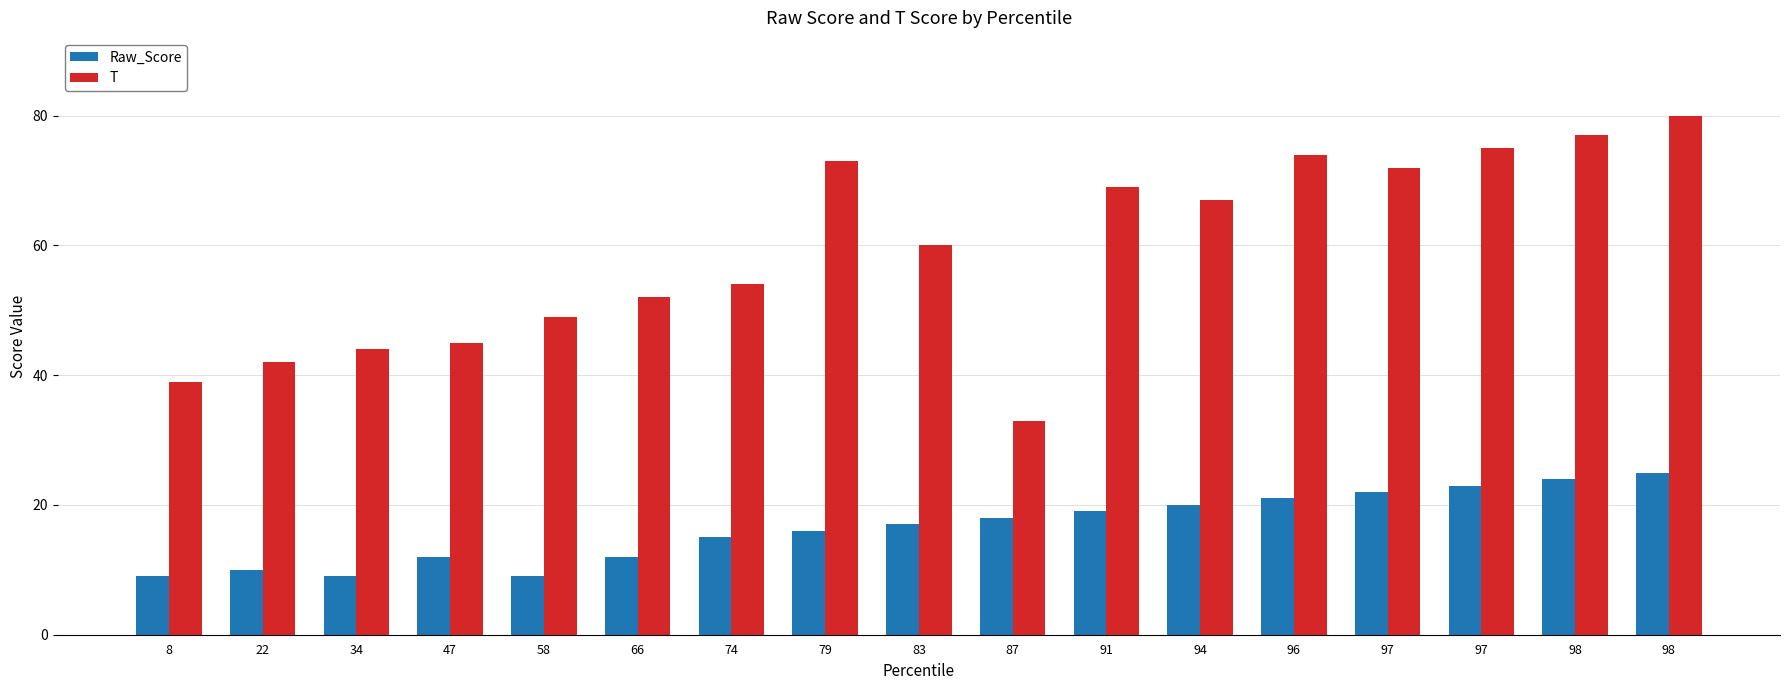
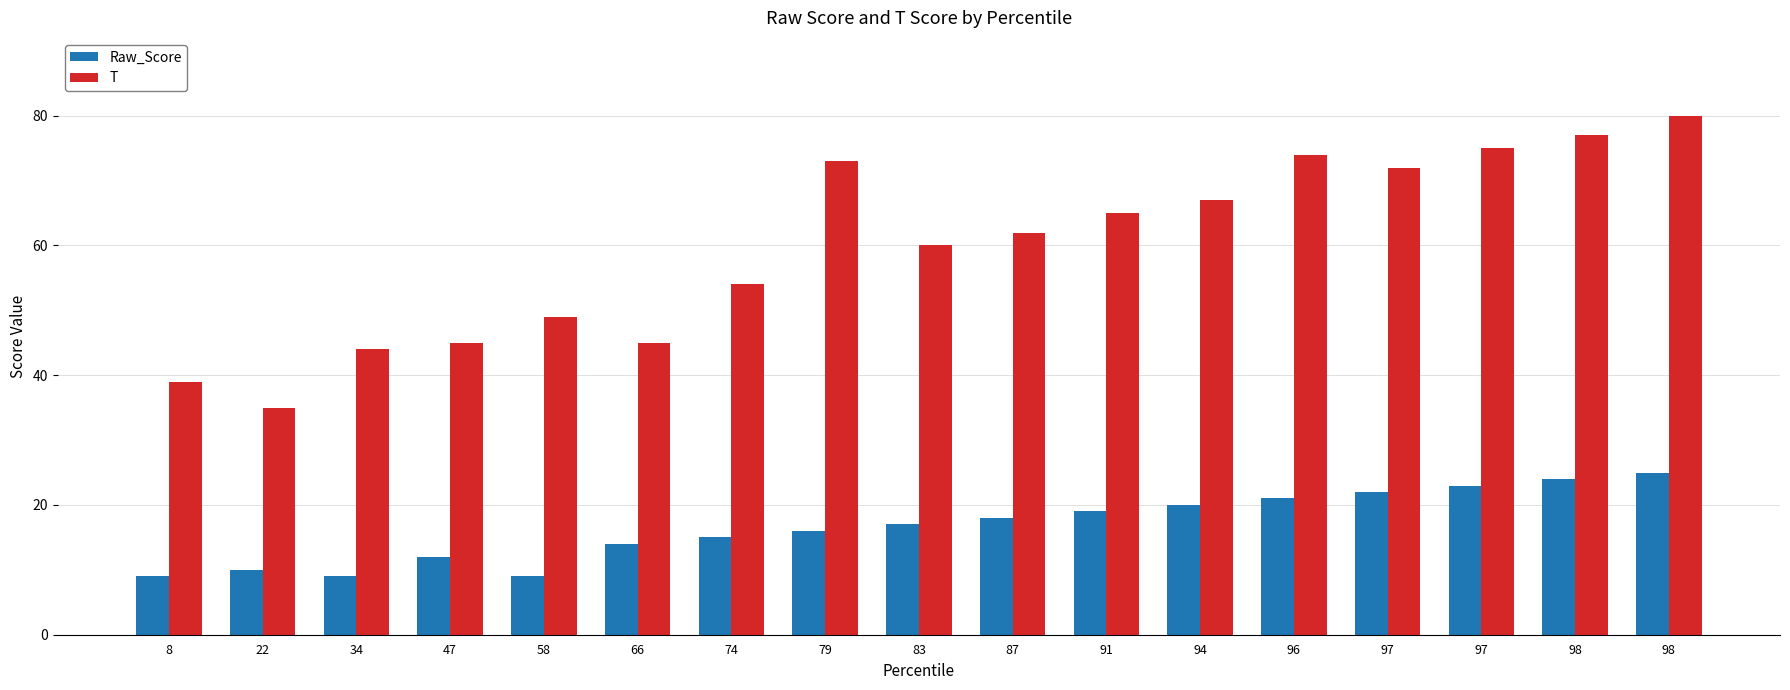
T, 22: 42 -> 35
Raw_Score, 66: 12 -> 14
T, 66: 52 -> 45
T, 87: 33 -> 62
T, 91: 69 -> 65
